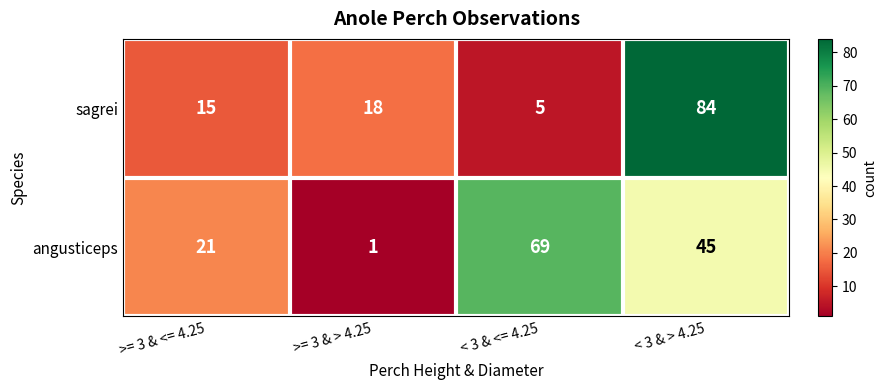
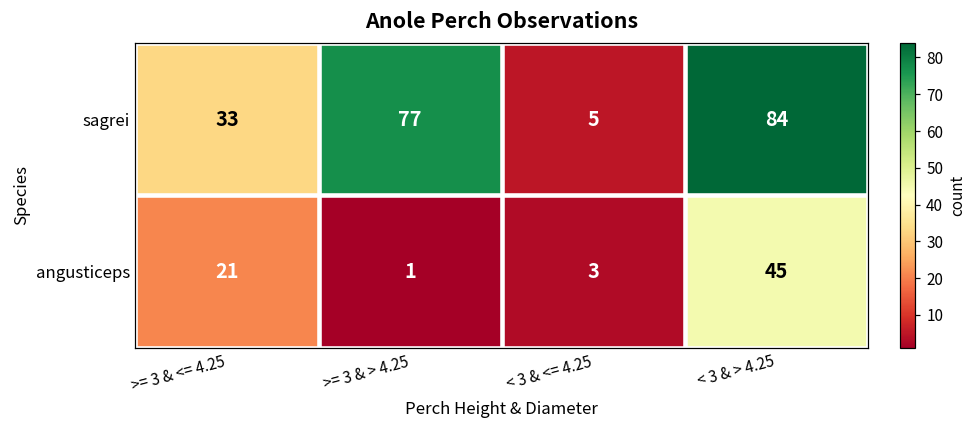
sagrei, >= 3 & <= 4.25: 15 -> 33
sagrei, >= 3 & > 4.25: 18 -> 77
angusticeps, < 3 & <= 4.25: 69 -> 3
